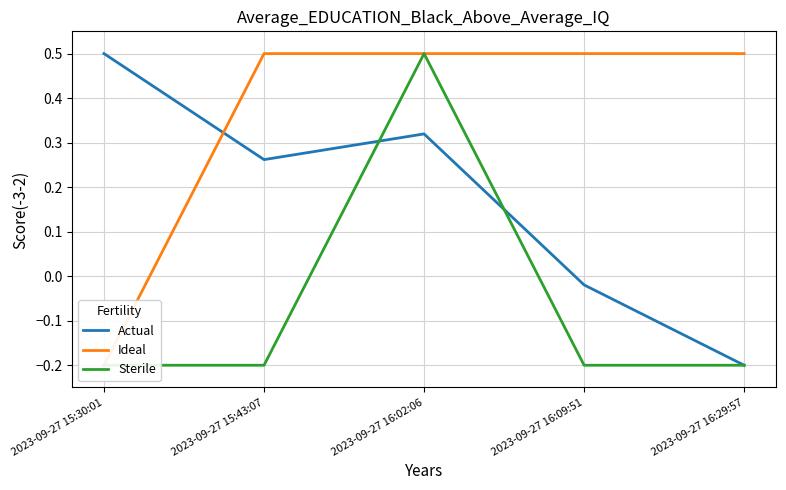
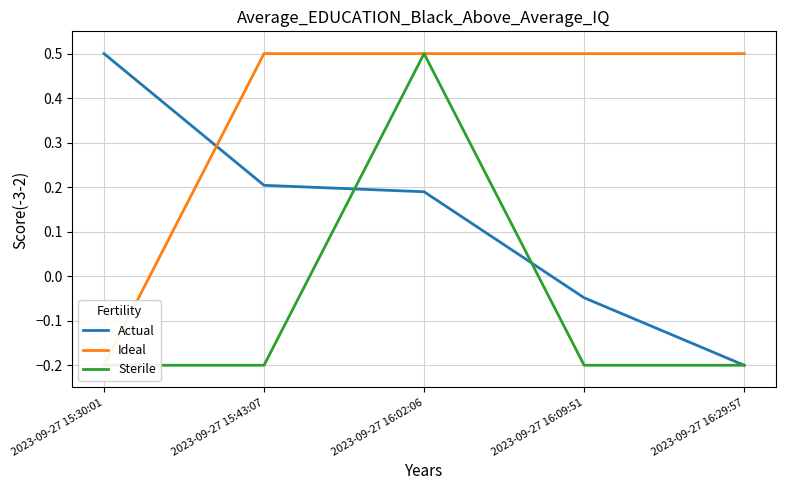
Actual, 2023-09-27 15:43:07: 0.26 -> 0.20
Actual, 2023-09-27 16:02:06: 0.32 -> 0.19
Actual, 2023-09-27 16:09:51: -0.02 -> -0.05
